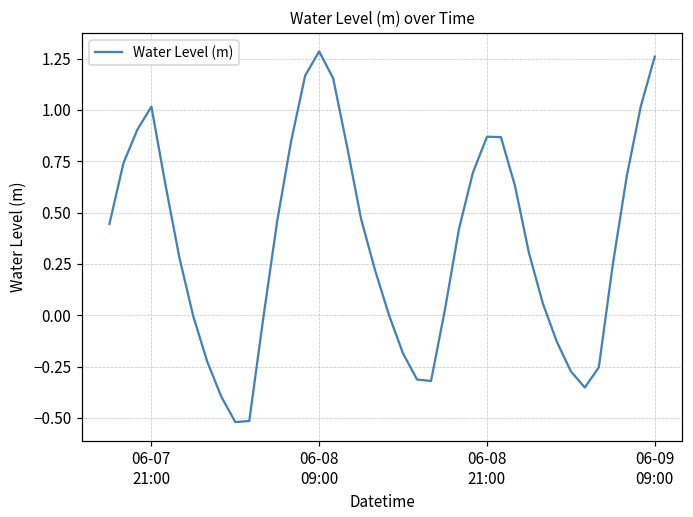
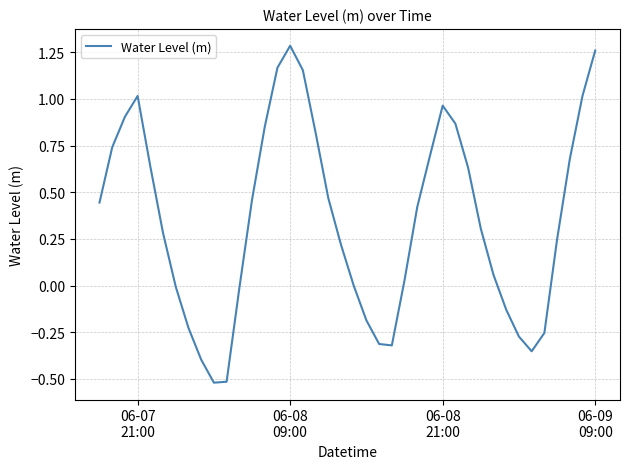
06-08 21:00: 0.87 -> 0.96
